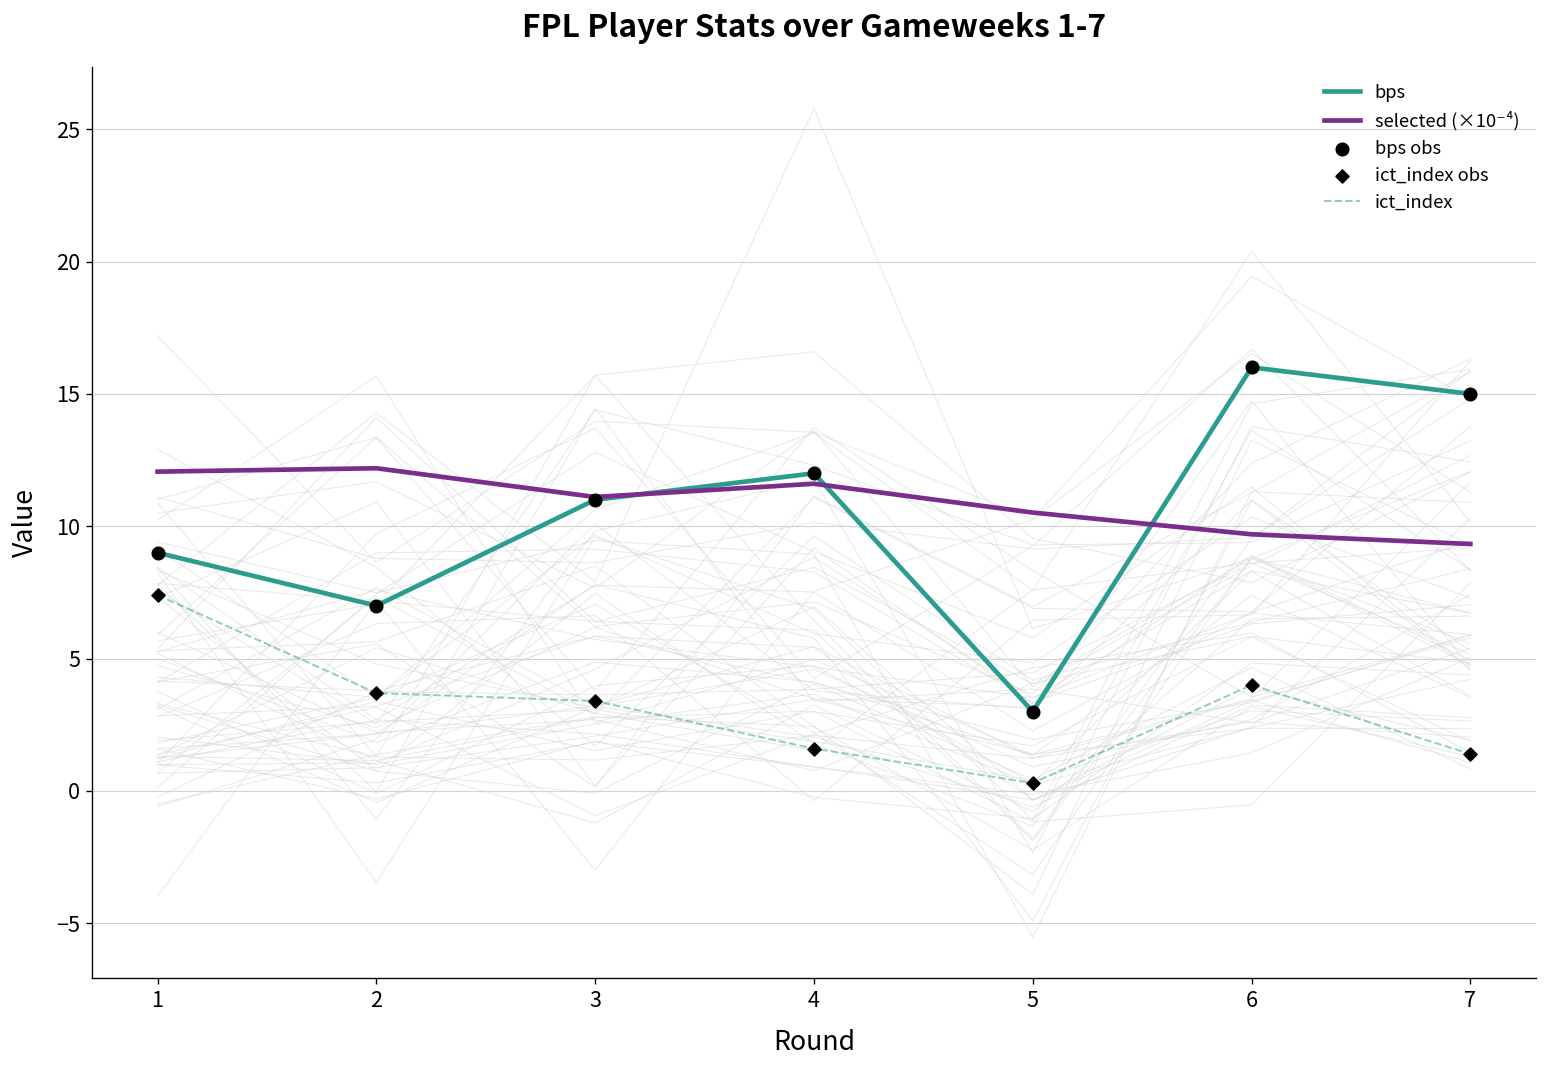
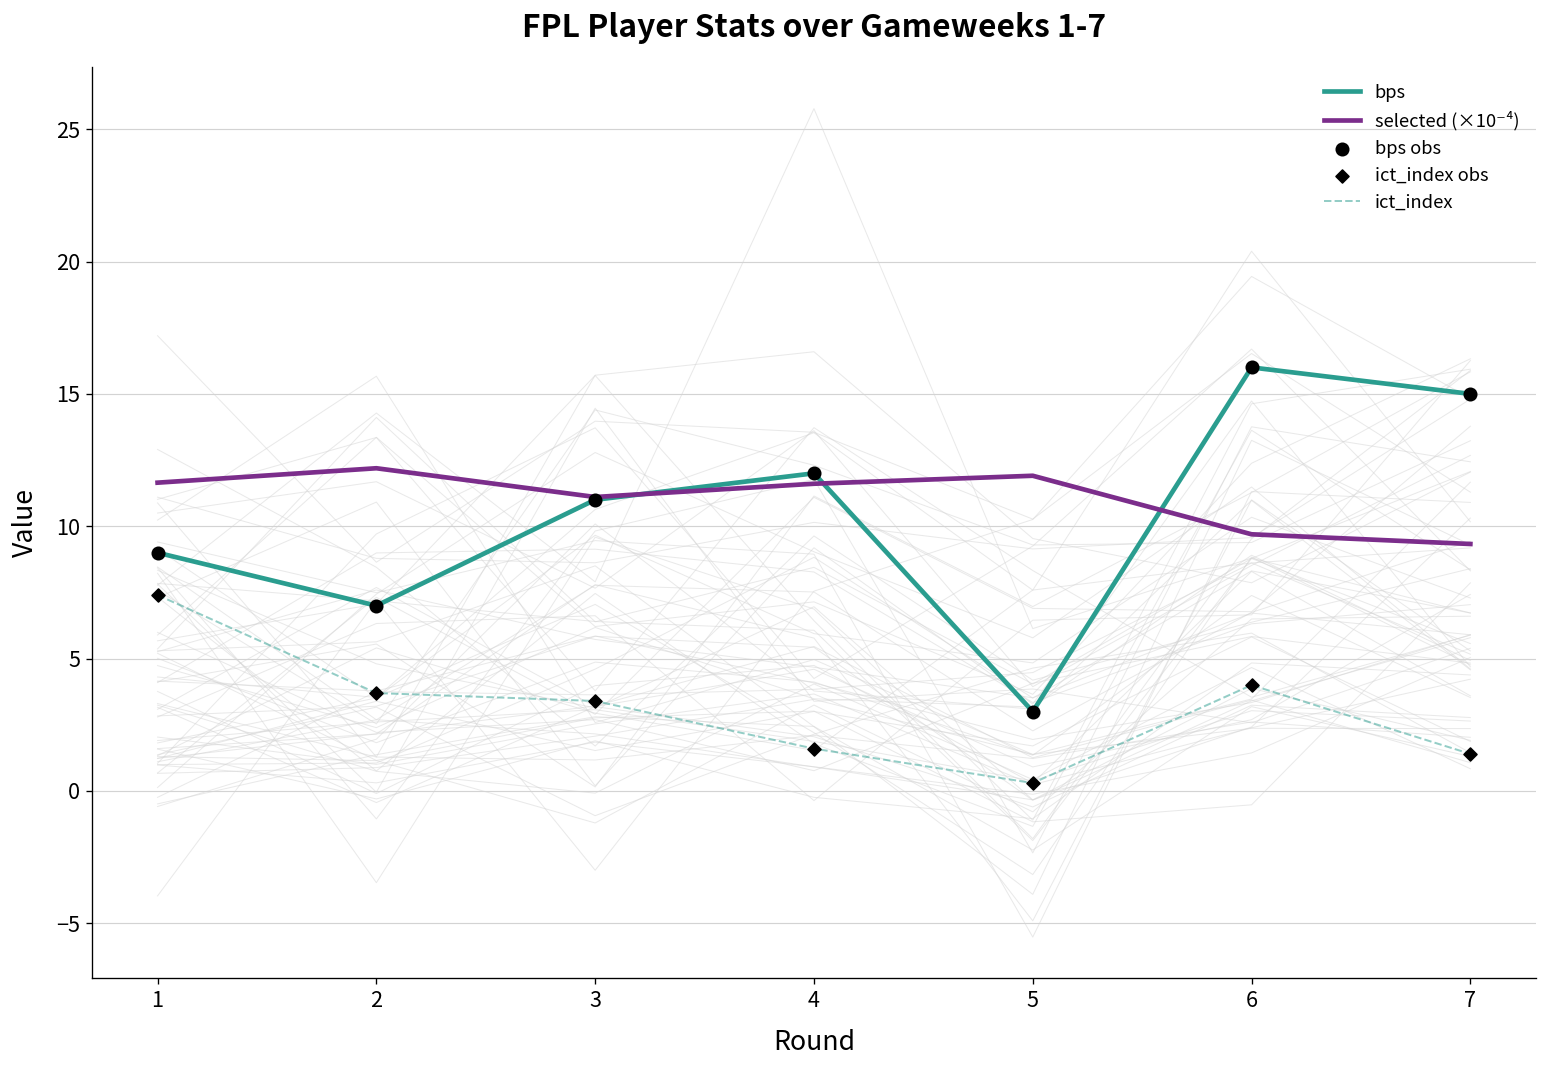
selected (×10⁻⁴), 1: 12.1 -> 11.6
selected (×10⁻⁴), 5: 10.5 -> 11.9
